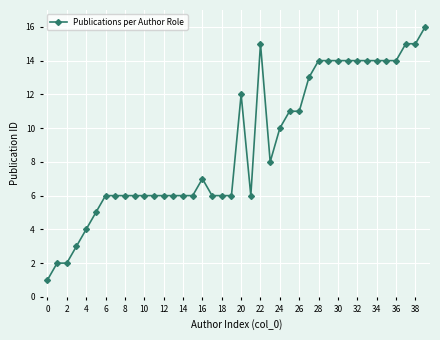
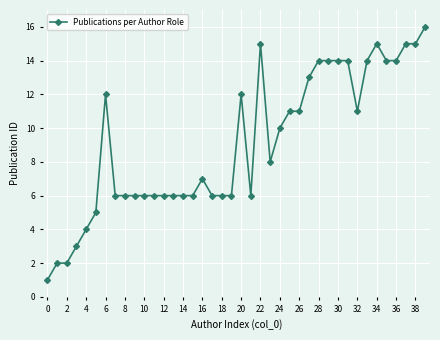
6: 6 -> 12
32: 14 -> 11
34: 14 -> 15
